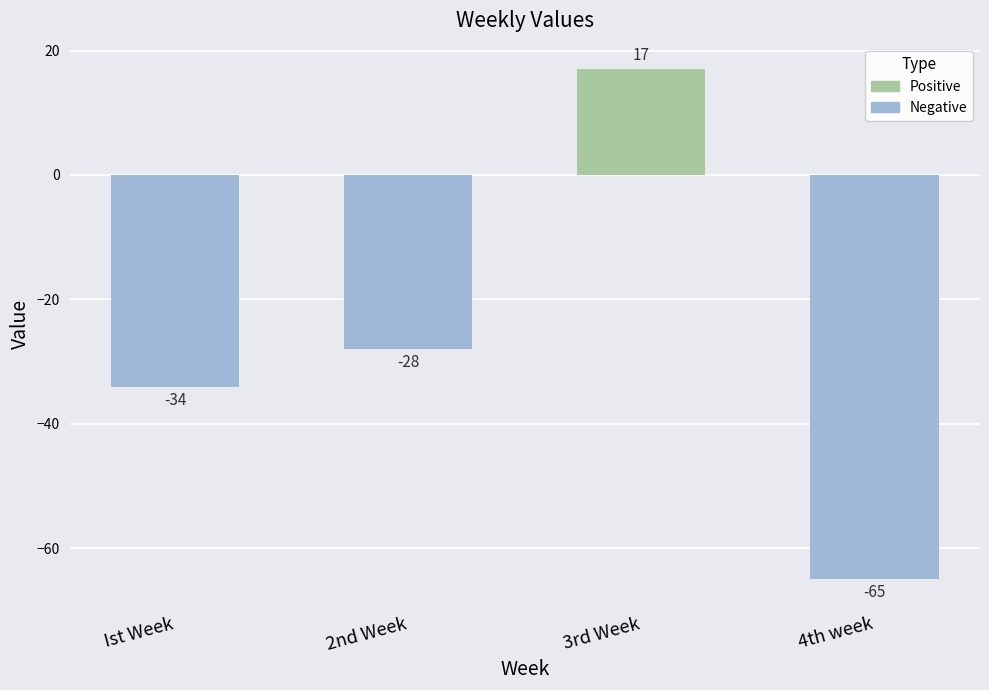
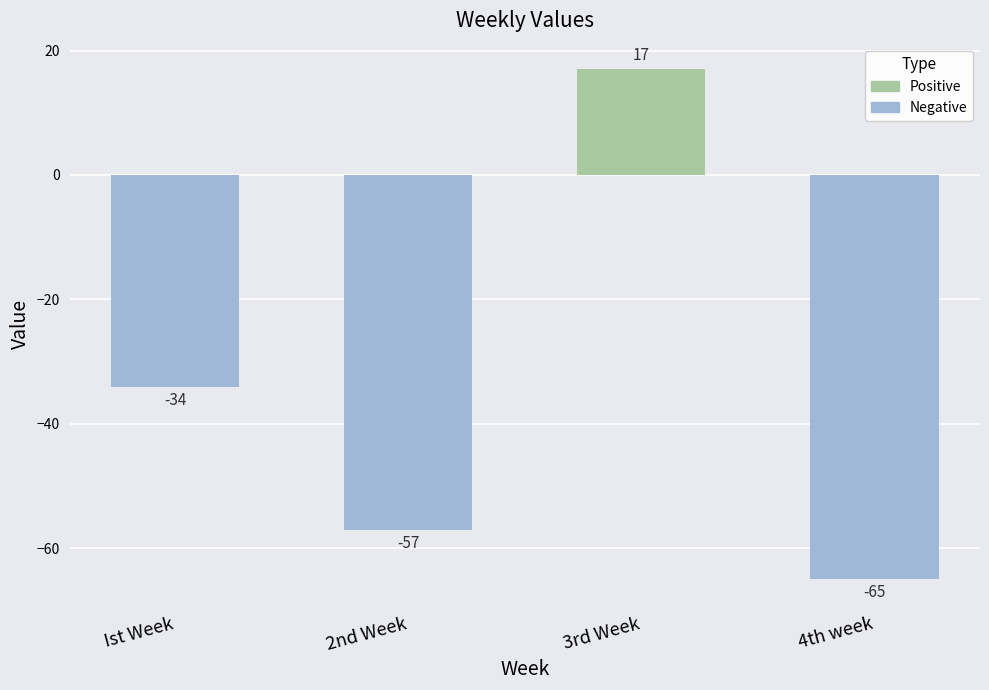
2nd Week: -28 -> -57
